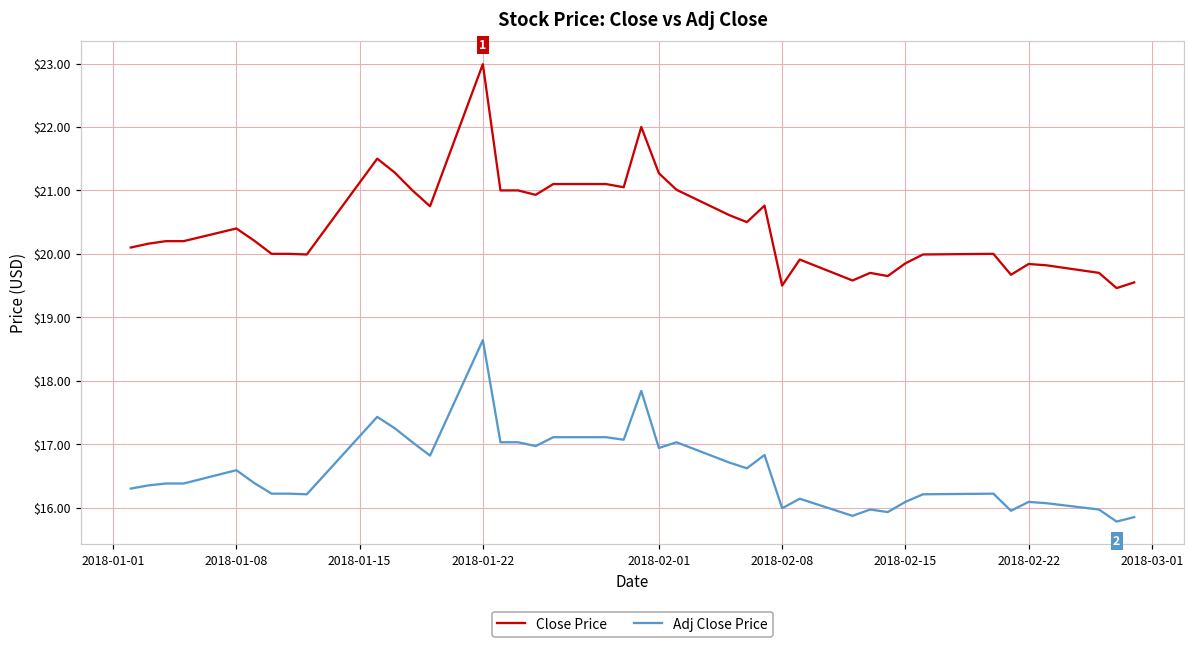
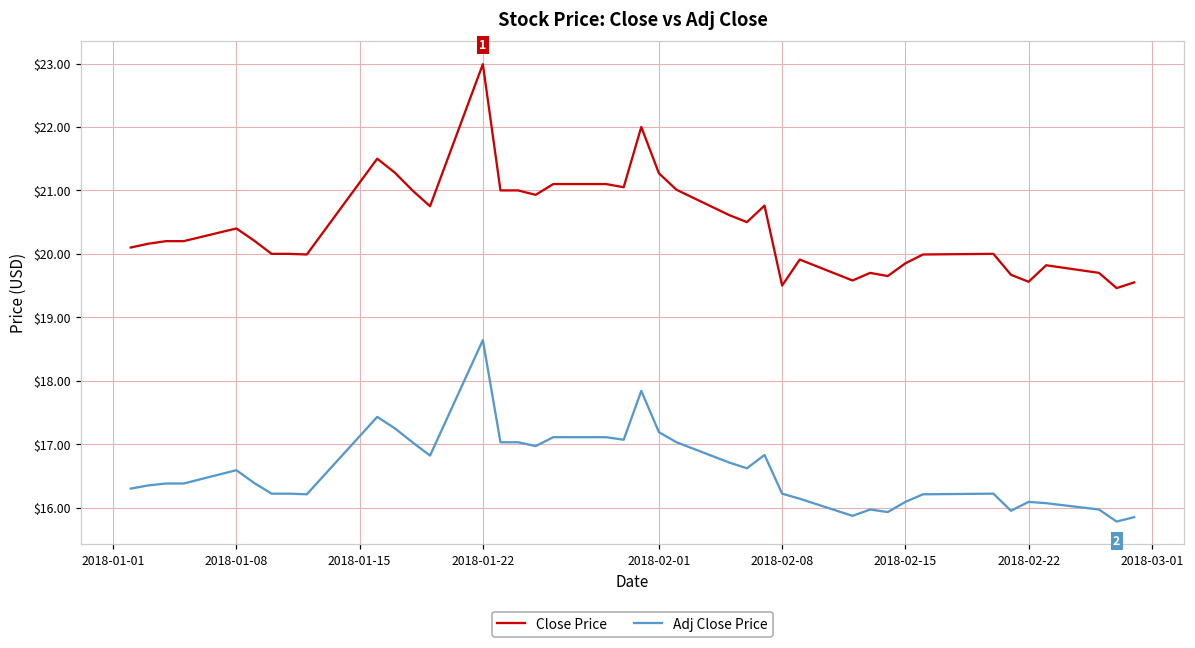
Adj Close Price, 2018-02-01: $16.9 -> $17.2
Adj Close Price, 2018-02-08: $16.0 -> $16.2
Close Price, 2018-02-22: $19.8 -> $19.6
